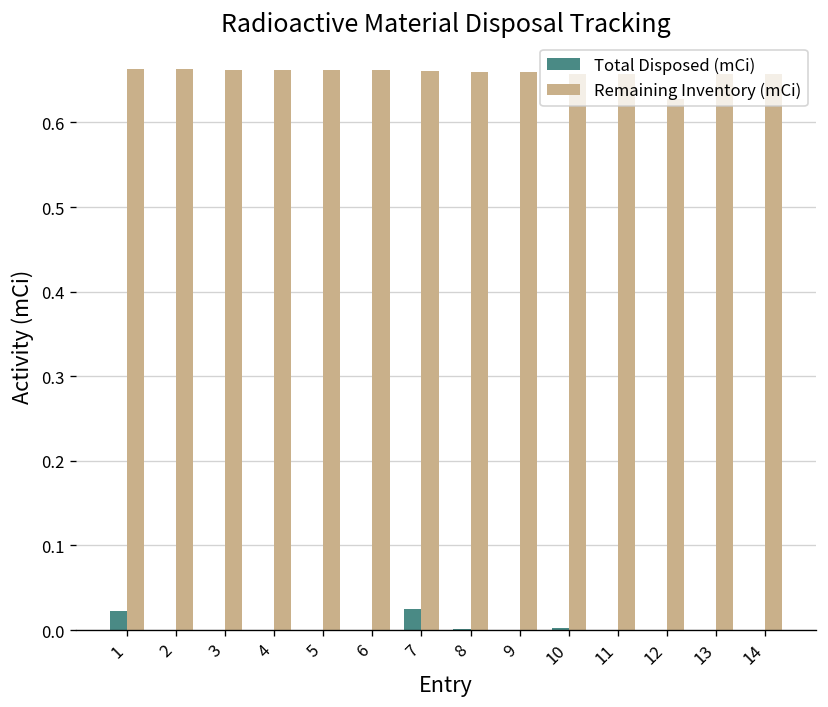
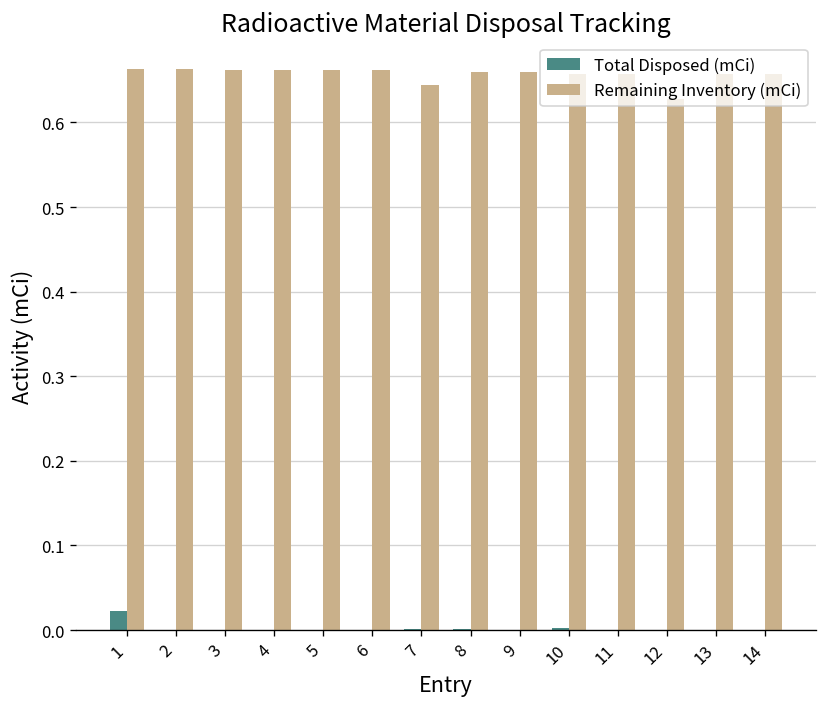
Total Disposed (mCi), 7: 0.03 -> 0.00
Remaining Inventory (mCi), 7: 0.66 -> 0.64
